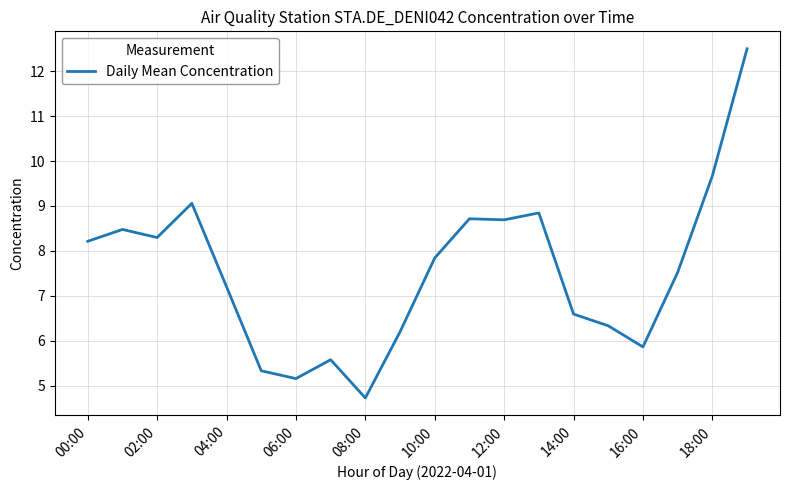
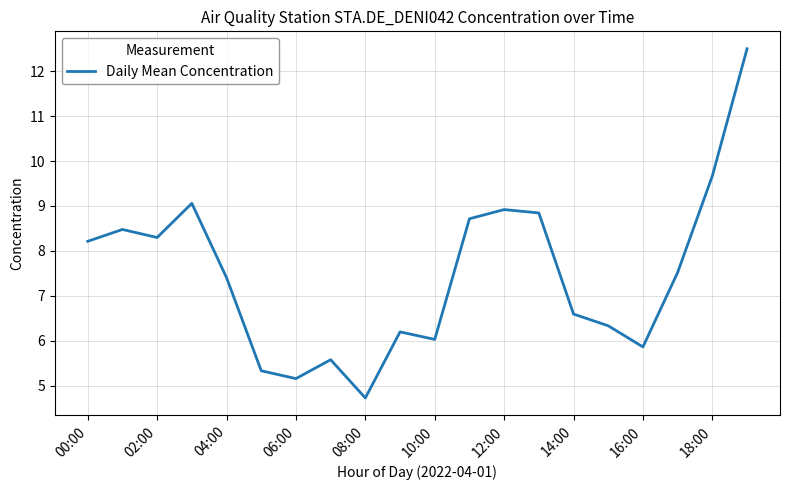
04:00: 7.2 -> 7.4
10:00: 7.8 -> 6.0
12:00: 8.7 -> 8.9
